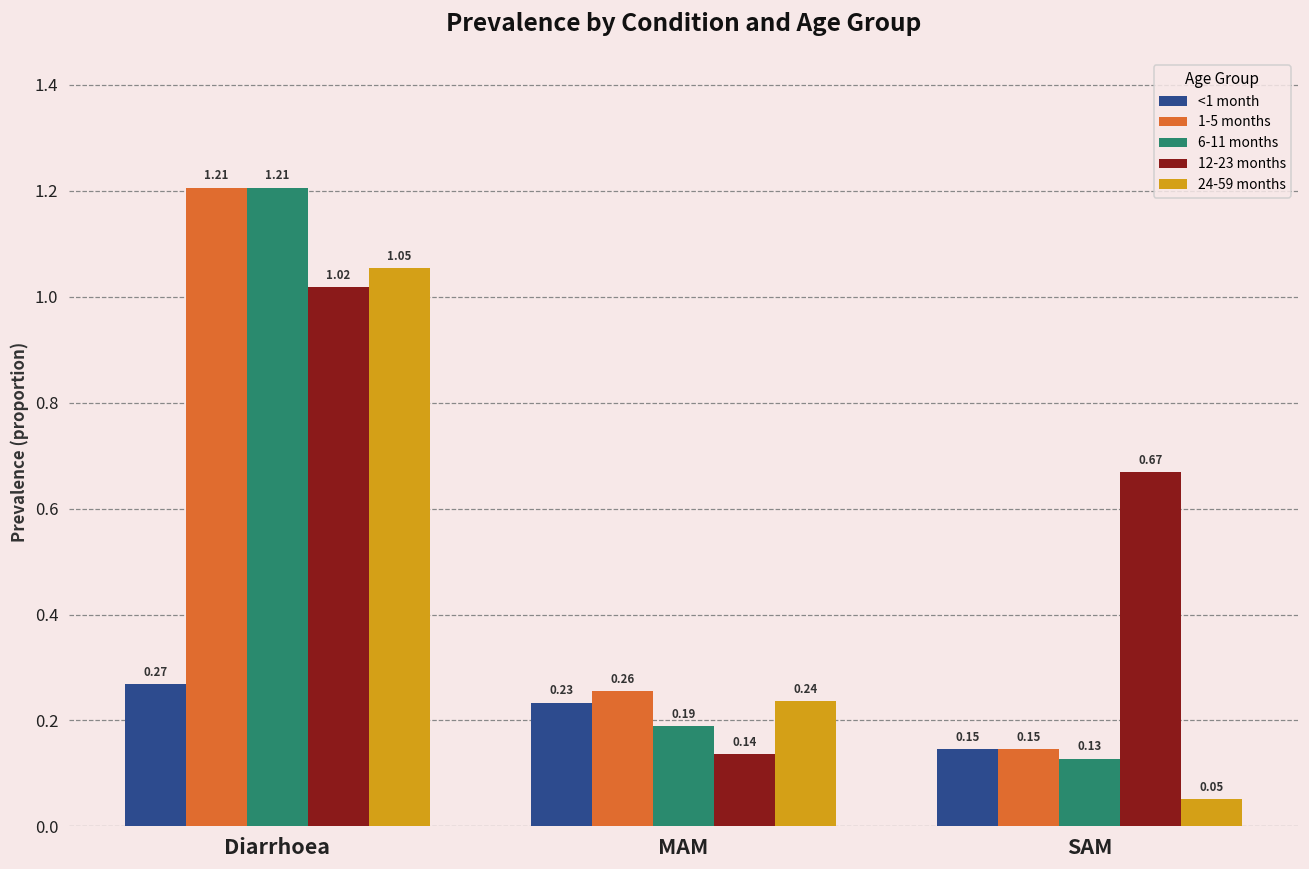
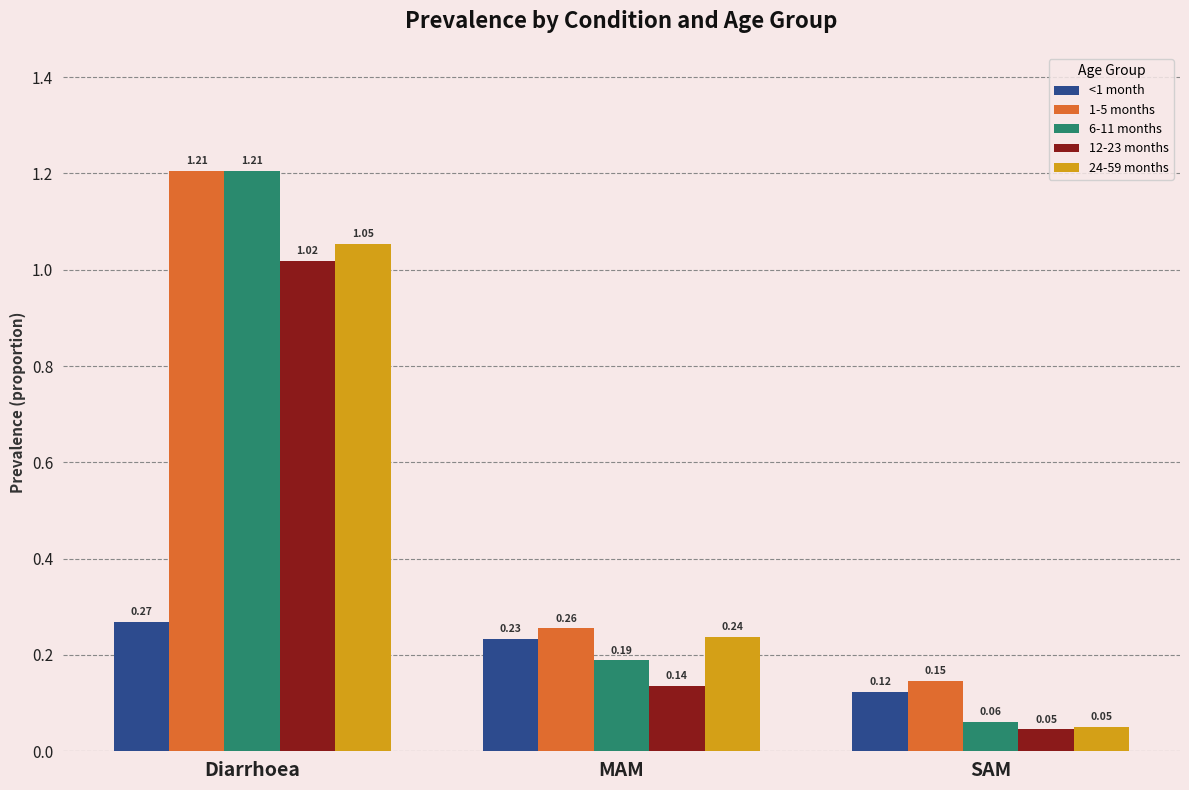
<1 month, SAM: 0.15 -> 0.12
6-11 months, SAM: 0.13 -> 0.06
12-23 months, SAM: 0.67 -> 0.05
